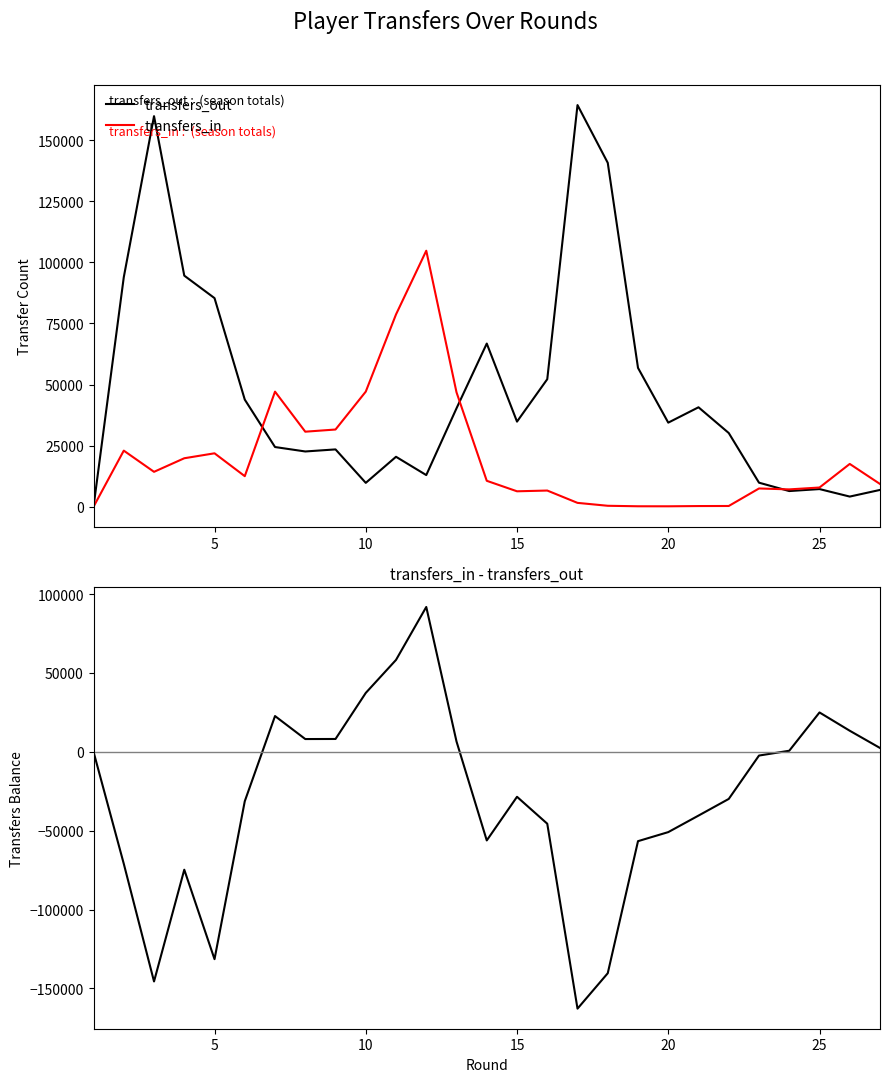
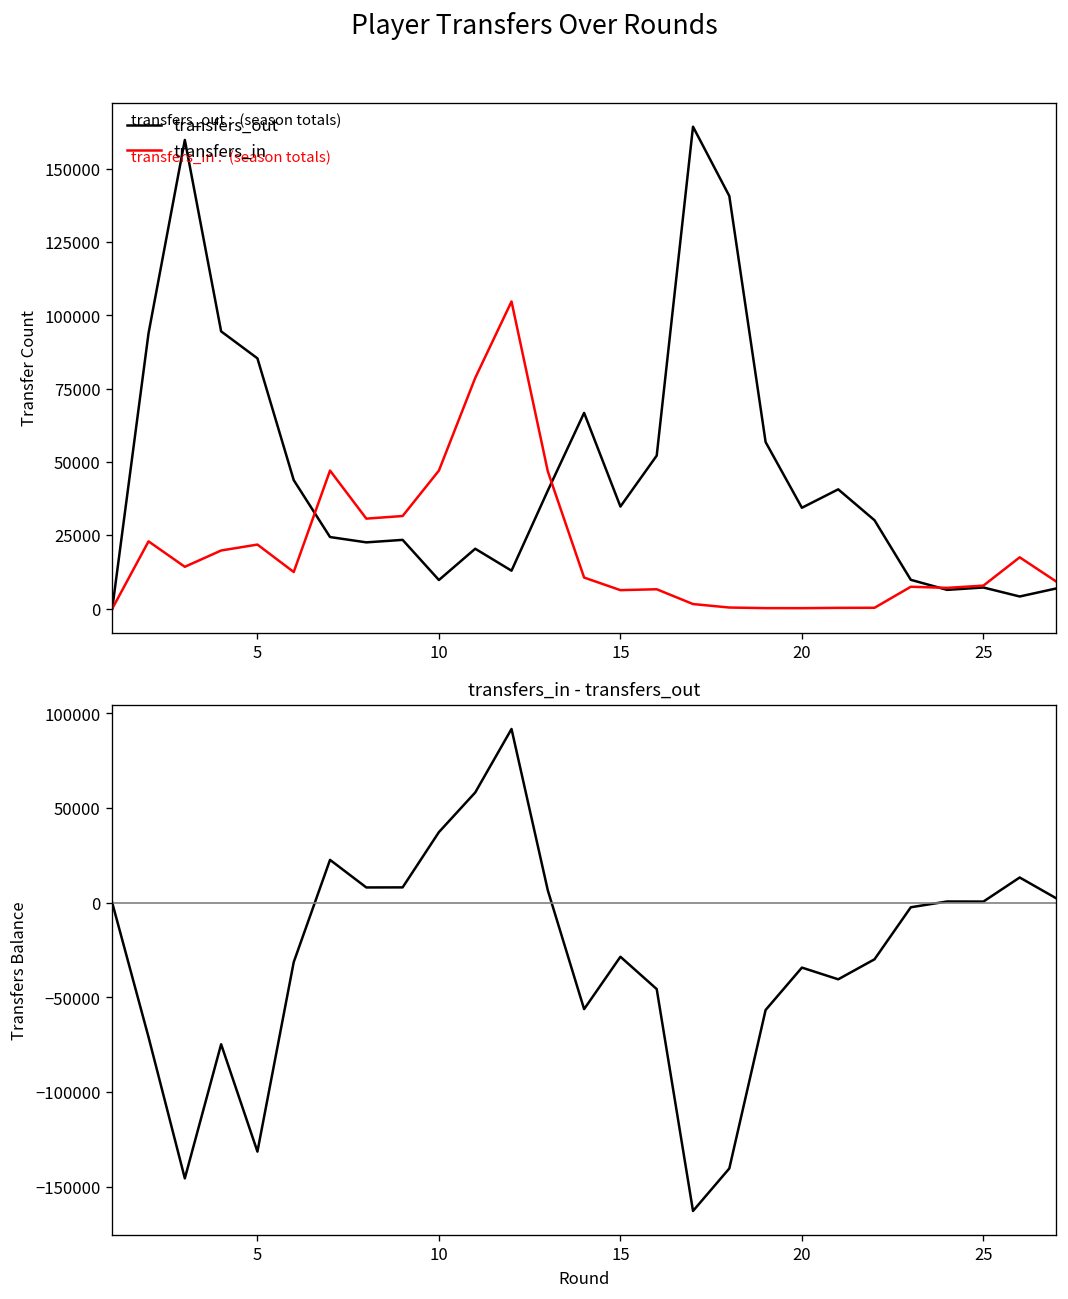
transfers_in - transfers_out, 20: -51000 -> -34000
transfers_in - transfers_out, 25: 25000 -> 1000
